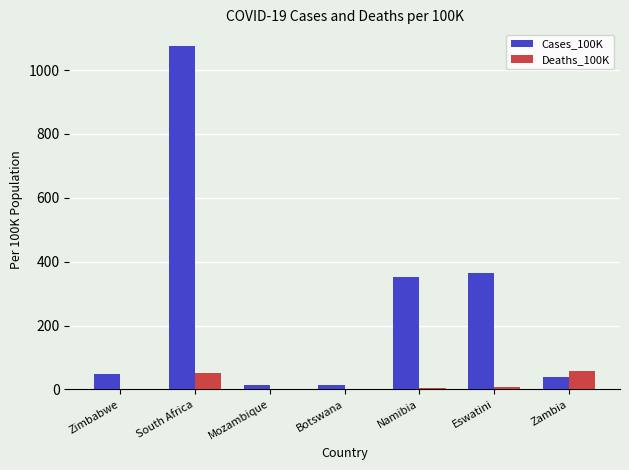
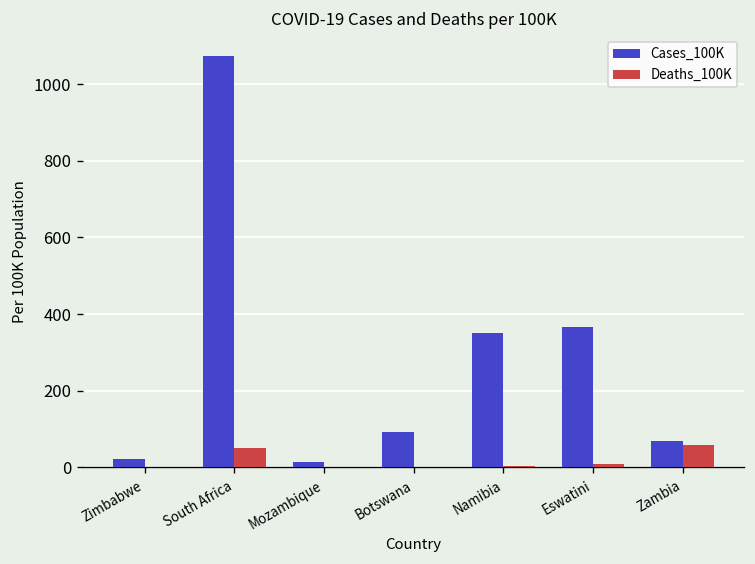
Cases_100K, Zimbabwe: 50 -> 20
Cases_100K, Botswana: 10 -> 90
Cases_100K, Zambia: 40 -> 70
